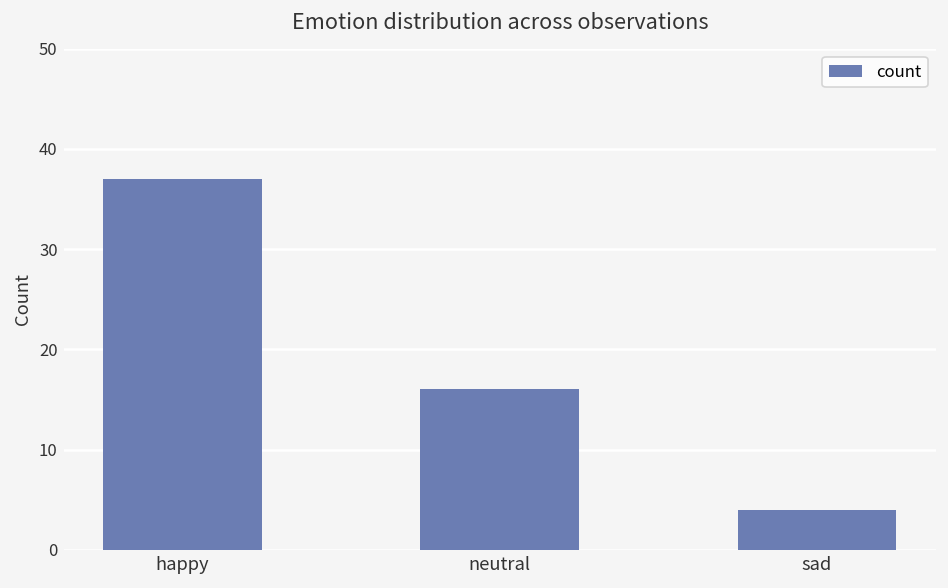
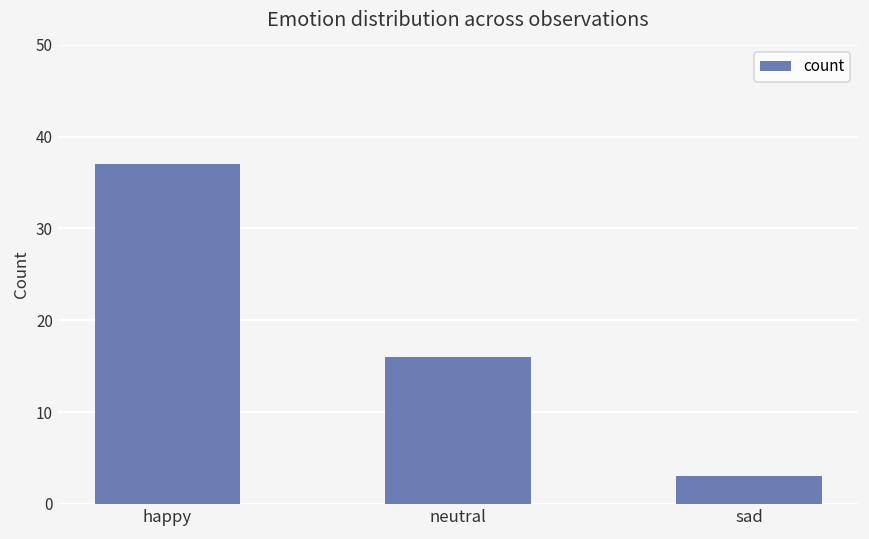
sad: 4 -> 3
